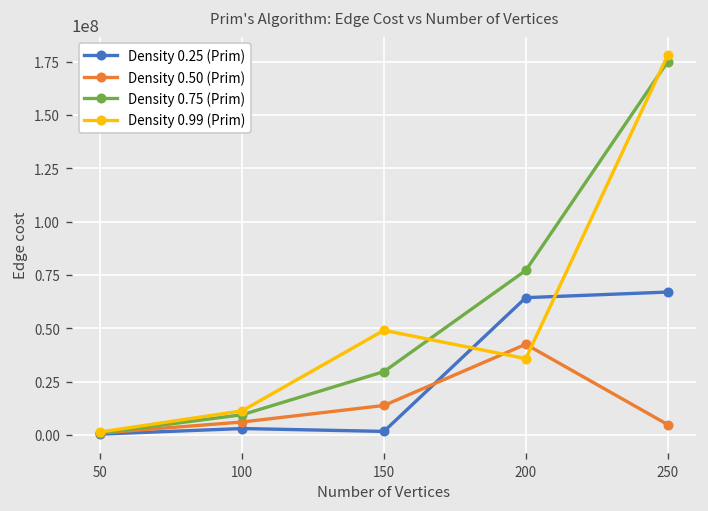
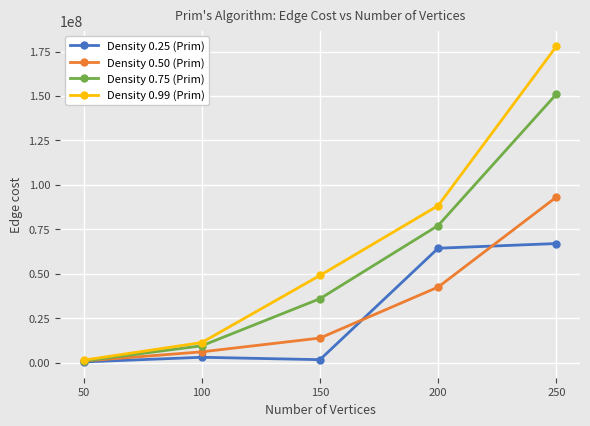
Density 0.75 (Prim), 150: 30000000 -> 36000000
Density 0.99 (Prim), 200: 36000000 -> 88000000
Density 0.50 (Prim), 250: 5000000 -> 93000000
Density 0.75 (Prim), 250: 175000000 -> 151000000
